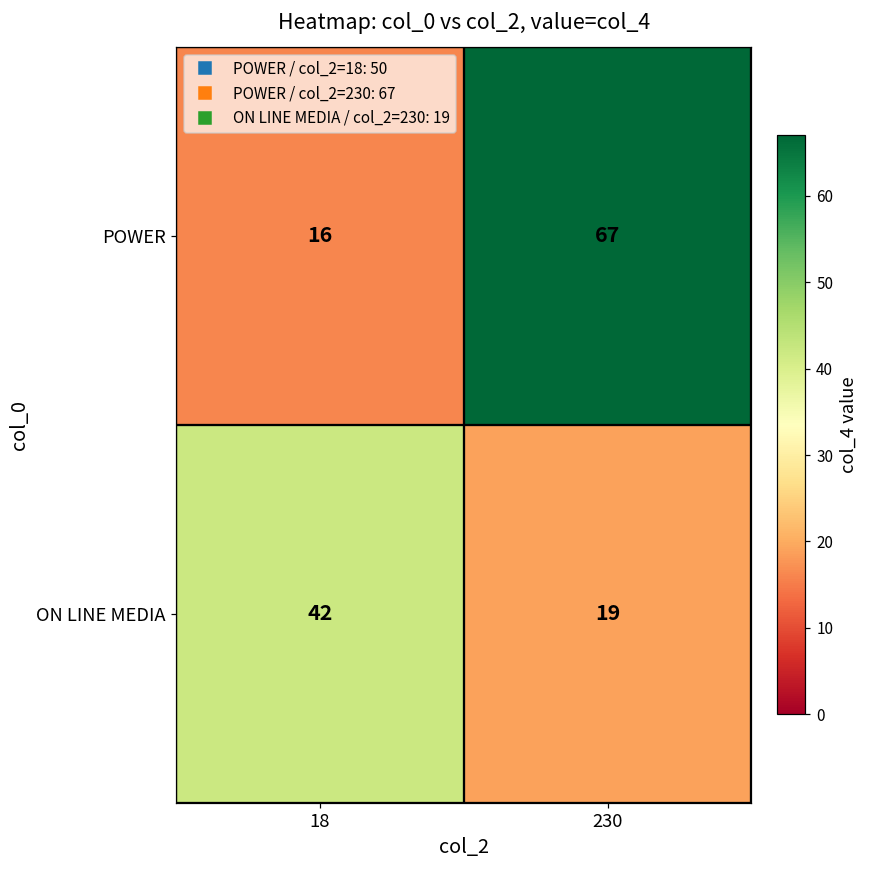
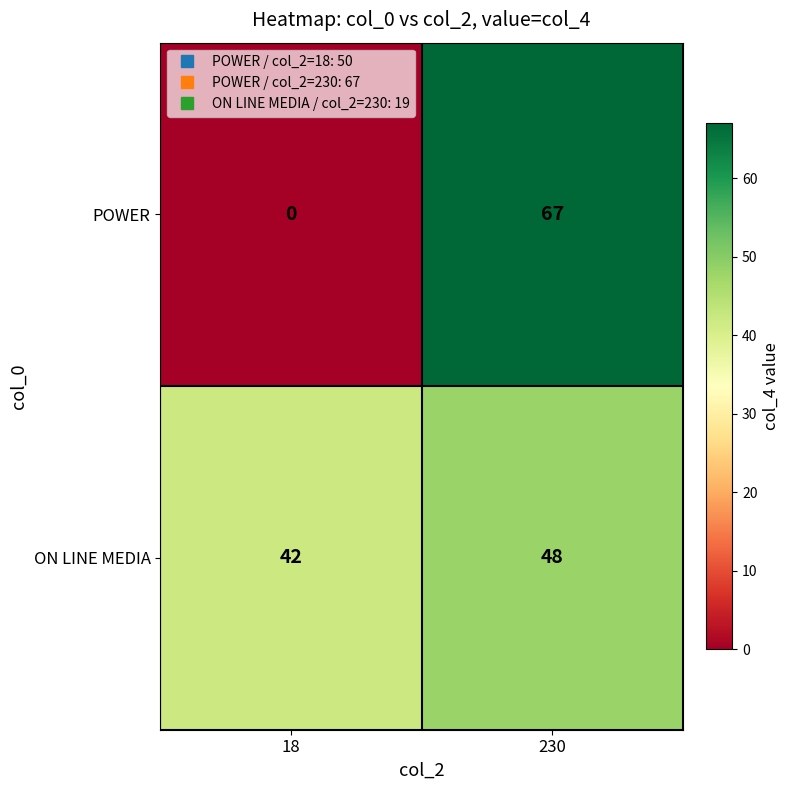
POWER, 18: 16 -> 0
ON LINE MEDIA, 230: 19 -> 48
